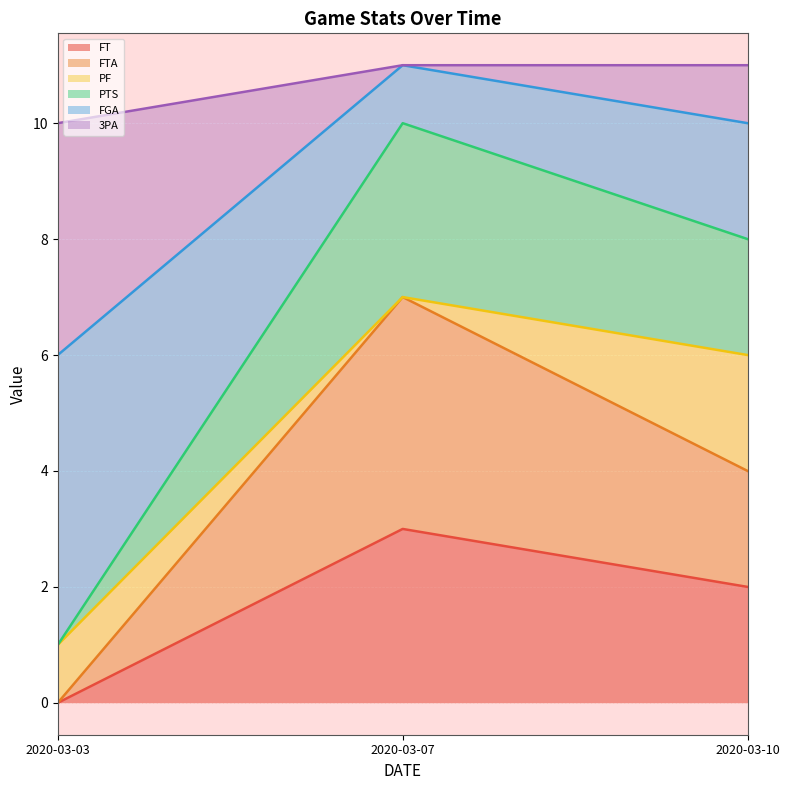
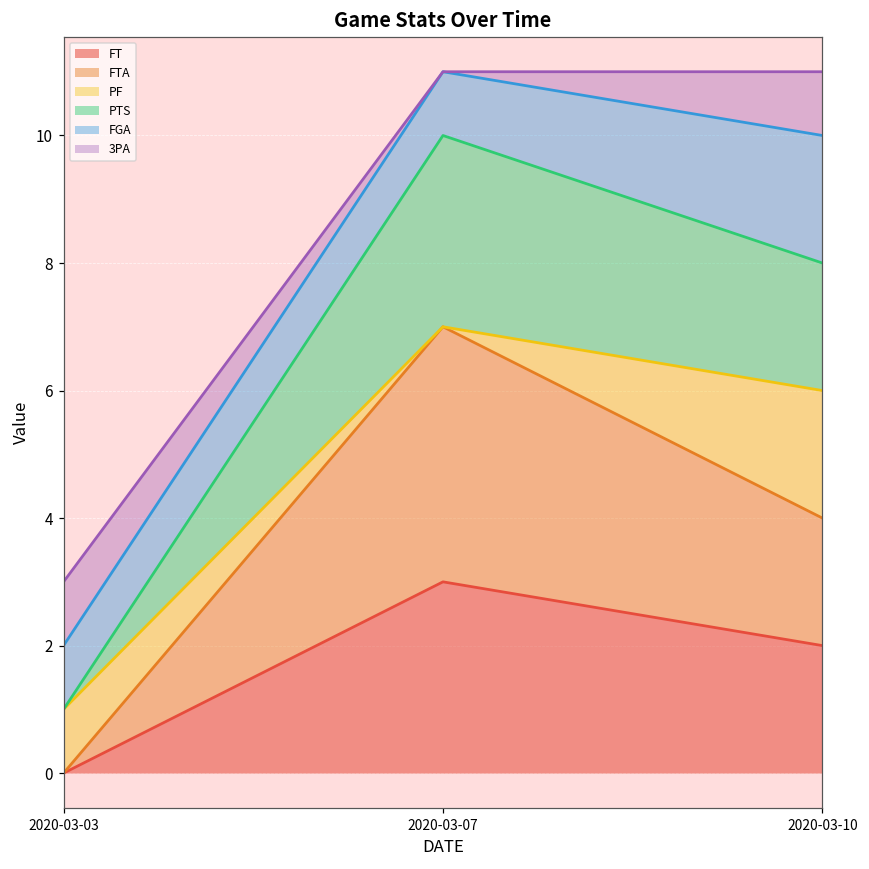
FGA, 2020-03-03: 5 -> 1
3PA, 2020-03-03: 4 -> 1
